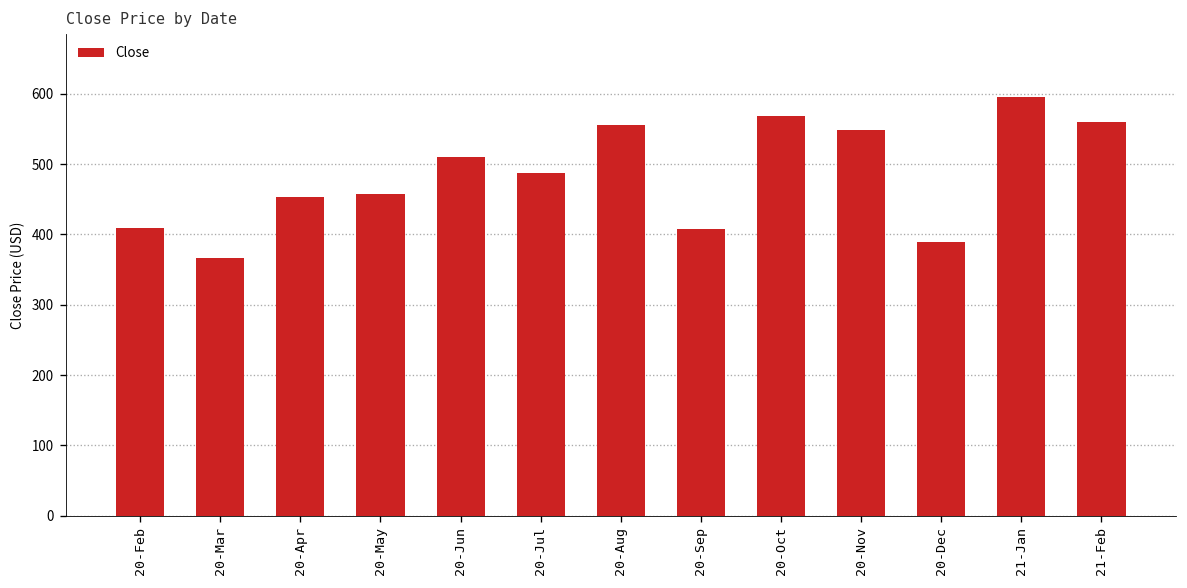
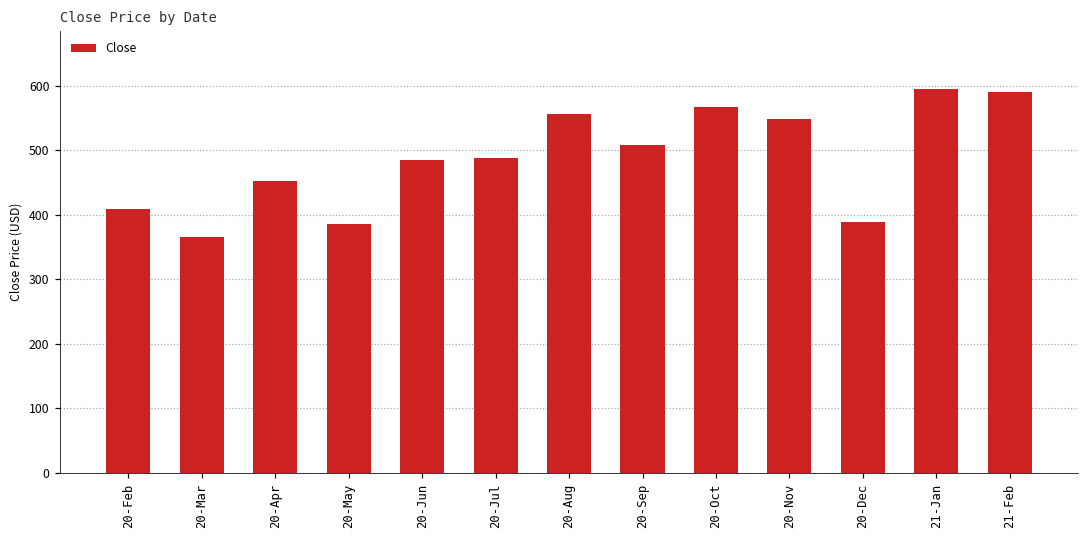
20-May: 460 -> 390
20-Jun: 510 -> 490
20-Sep: 410 -> 510
21-Feb: 560 -> 590
